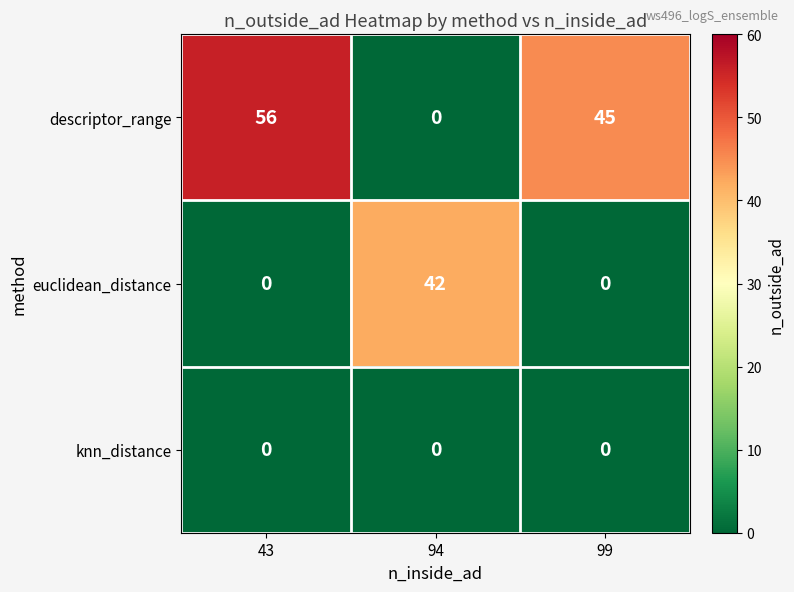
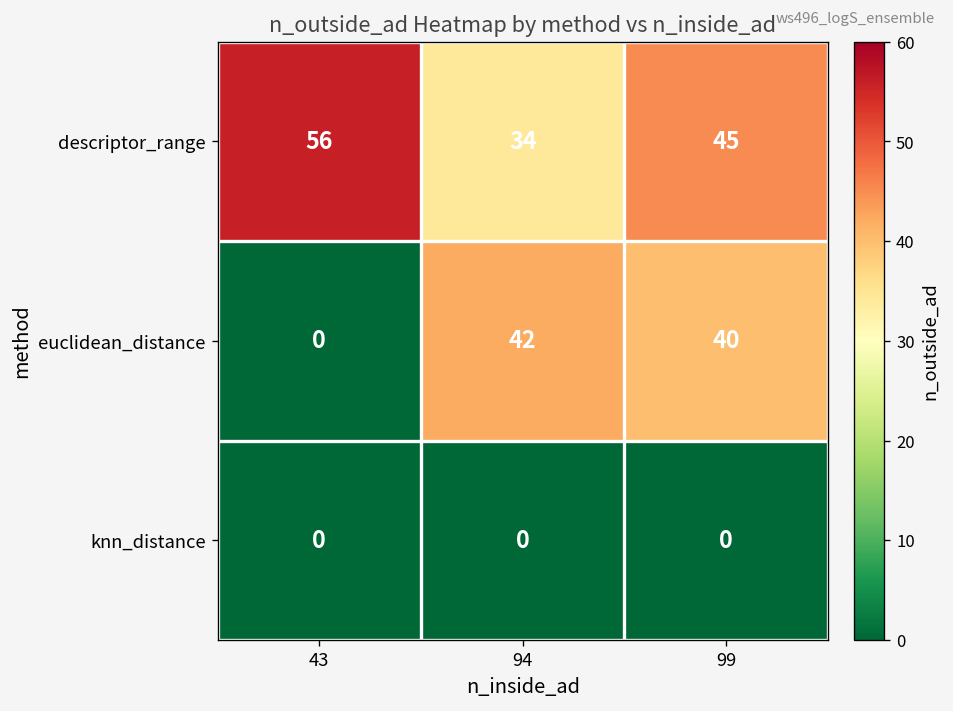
descriptor_range, 94: 0 -> 34
euclidean_distance, 99: 0 -> 40
